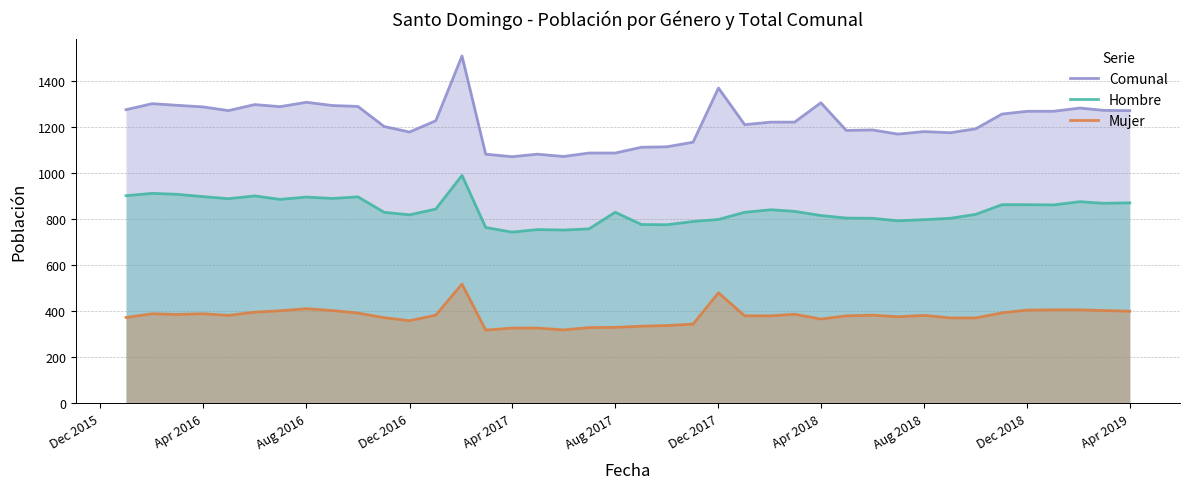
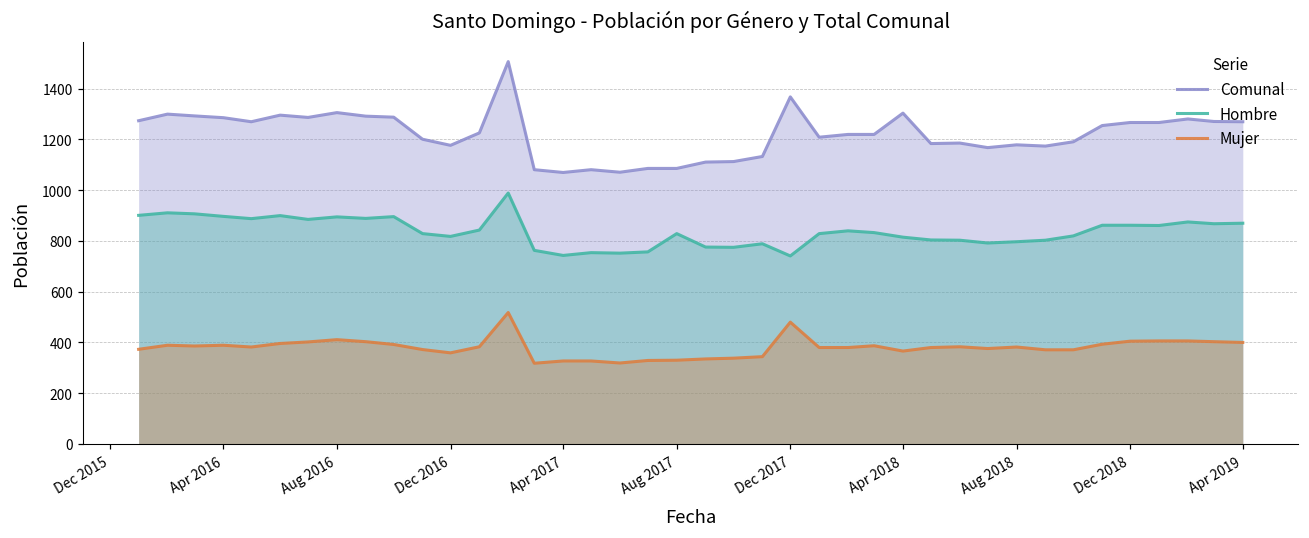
Hombre, Dec 2017: 800 -> 740
